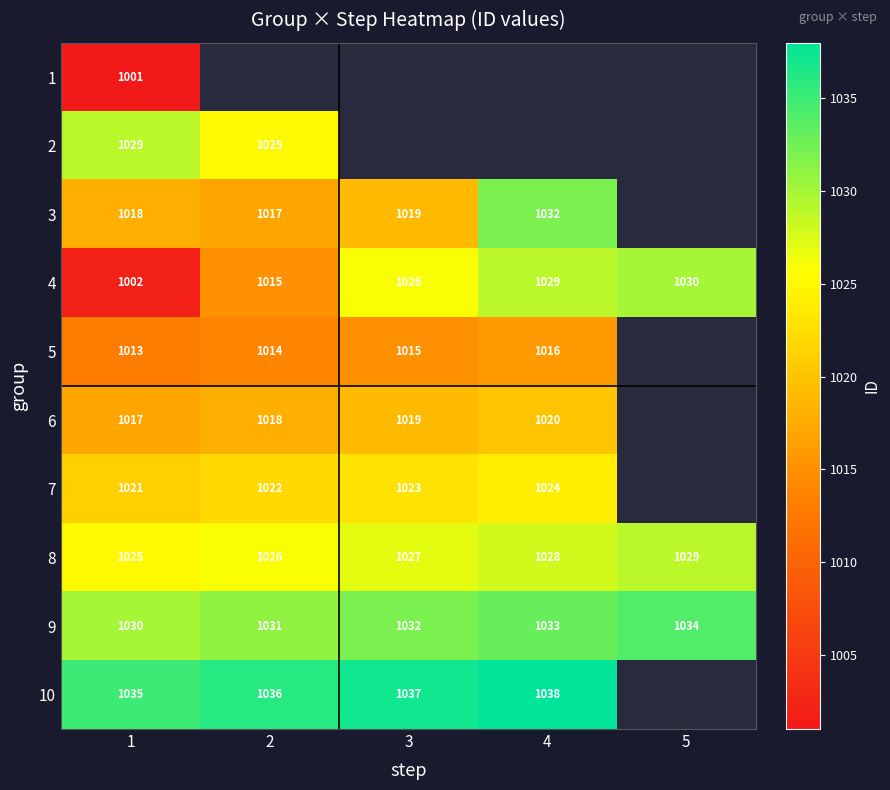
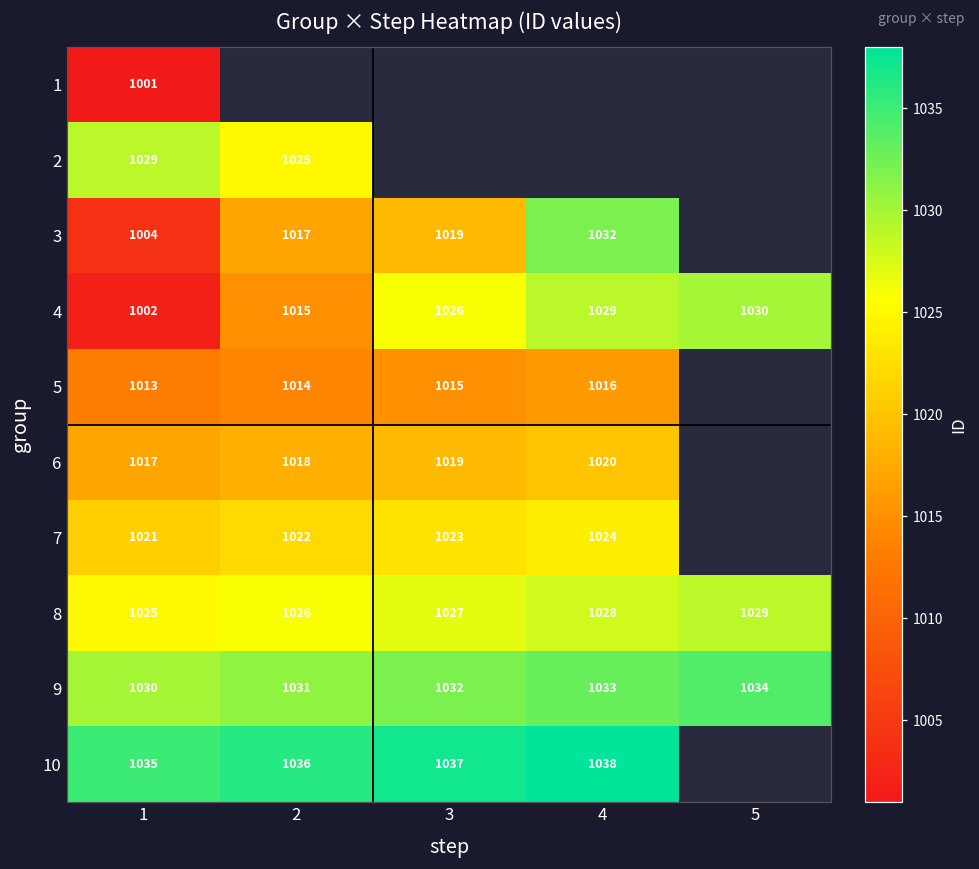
3, 1: 1018 -> 1004
